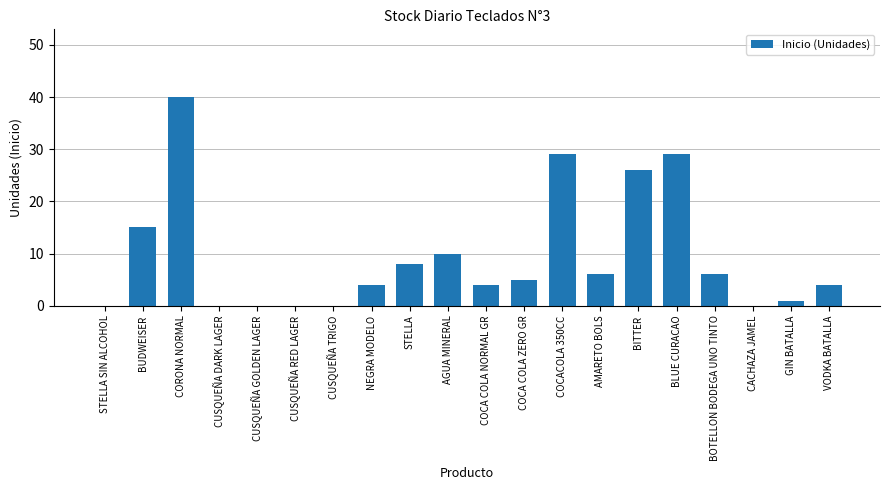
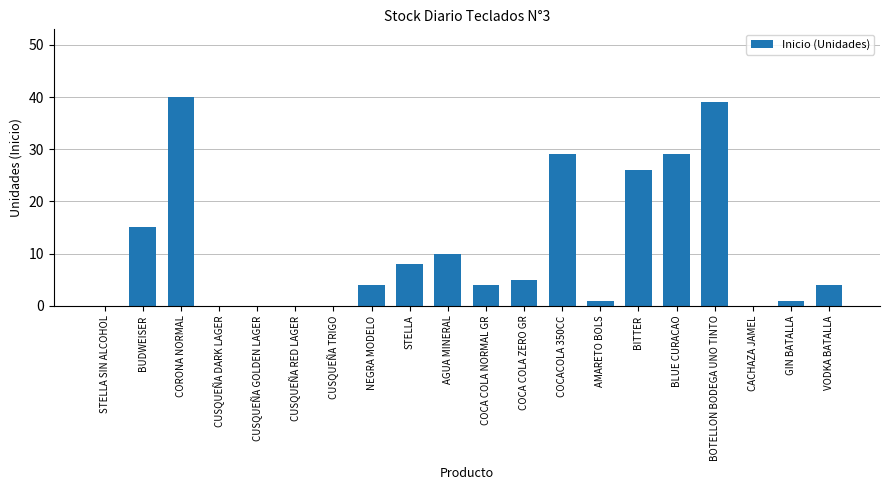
AMARETO BOLS: 6 -> 1
BOTELLON BODEGA UNO TINTO: 6 -> 39
